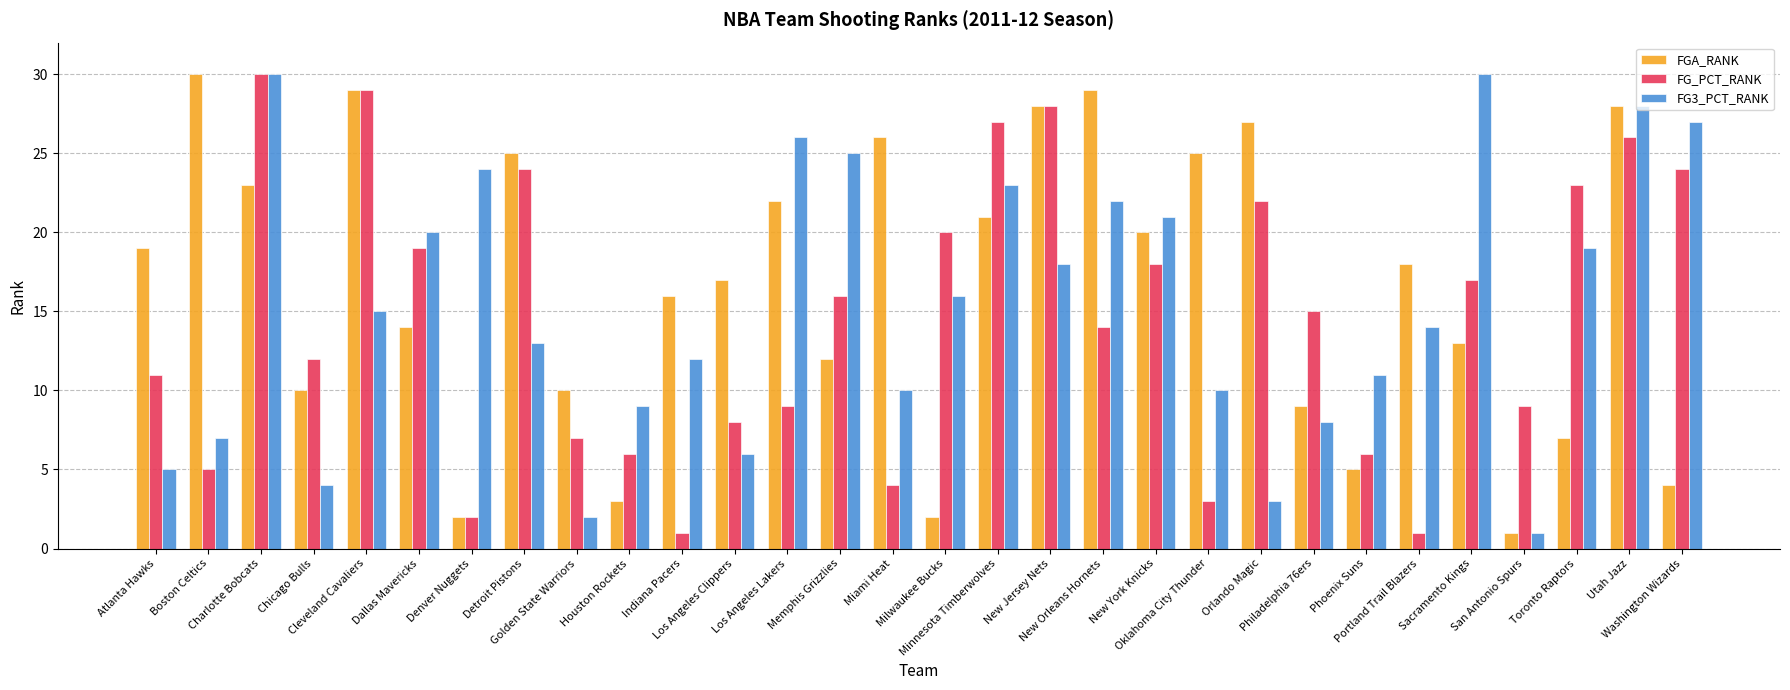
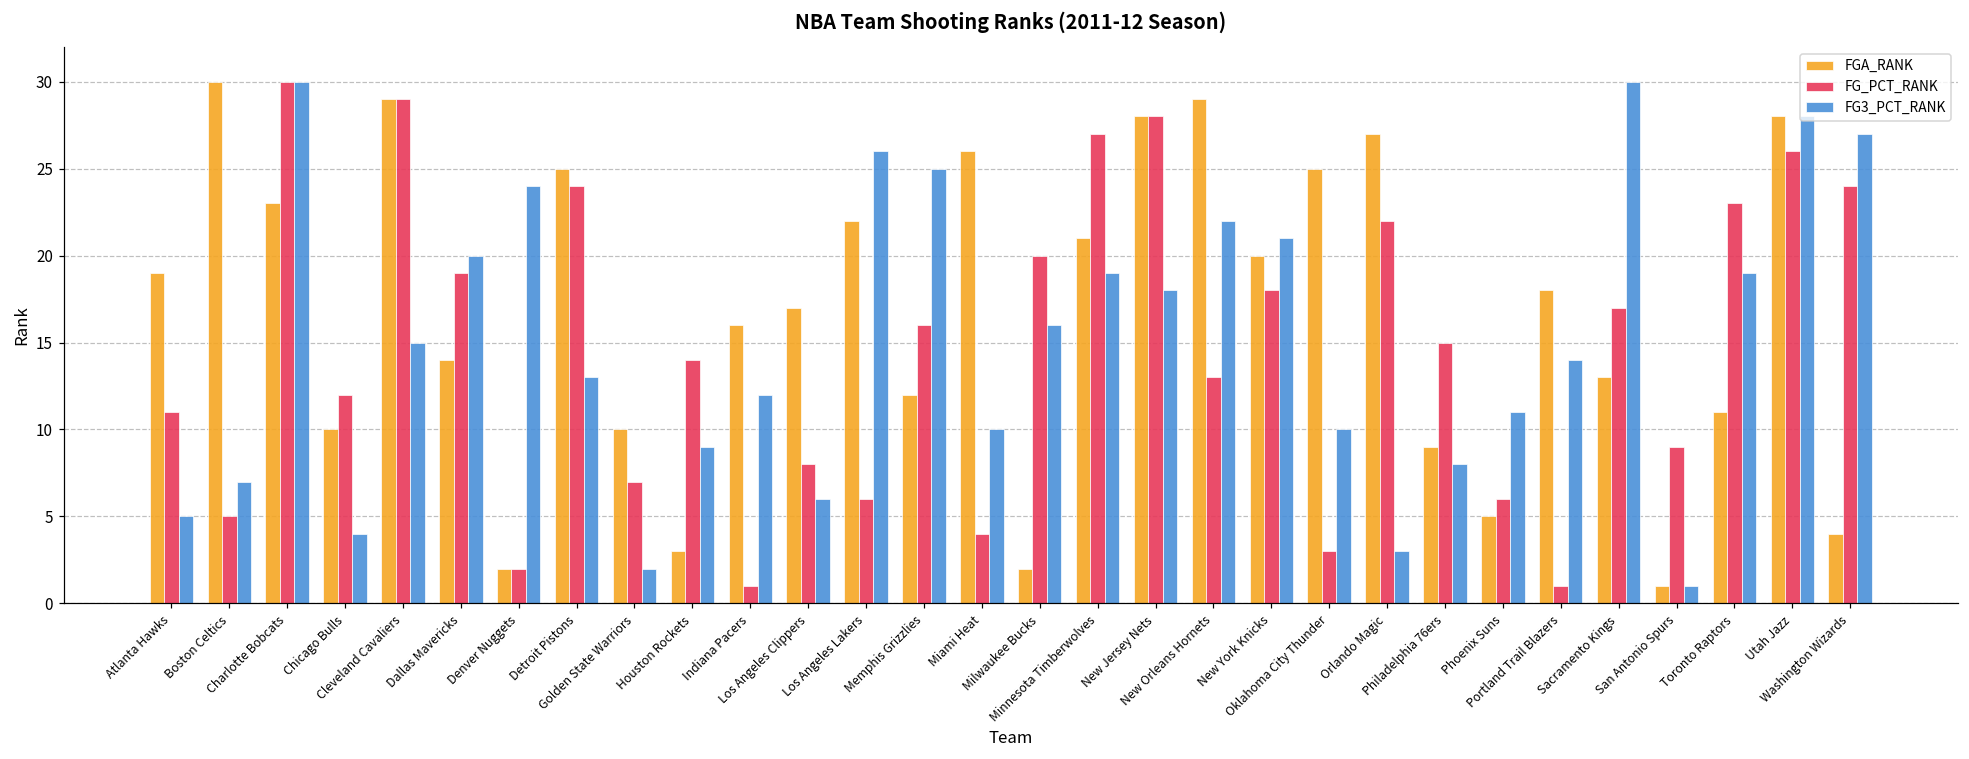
FG_PCT_RANK, Houston Rockets: 6 -> 14
FG_PCT_RANK, Los Angeles Lakers: 9 -> 6
FG3_PCT_RANK, Minnesota Timberwolves: 23 -> 19
FG_PCT_RANK, New Orleans Hornets: 14 -> 13
FGA_RANK, Toronto Raptors: 7 -> 11
